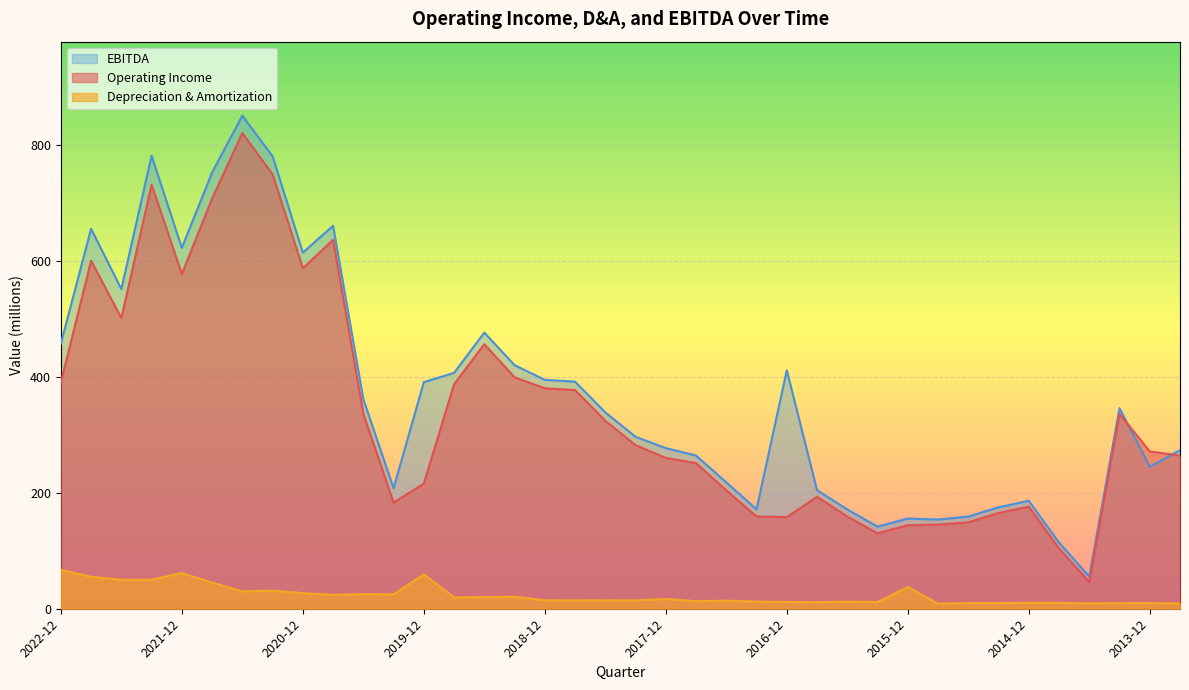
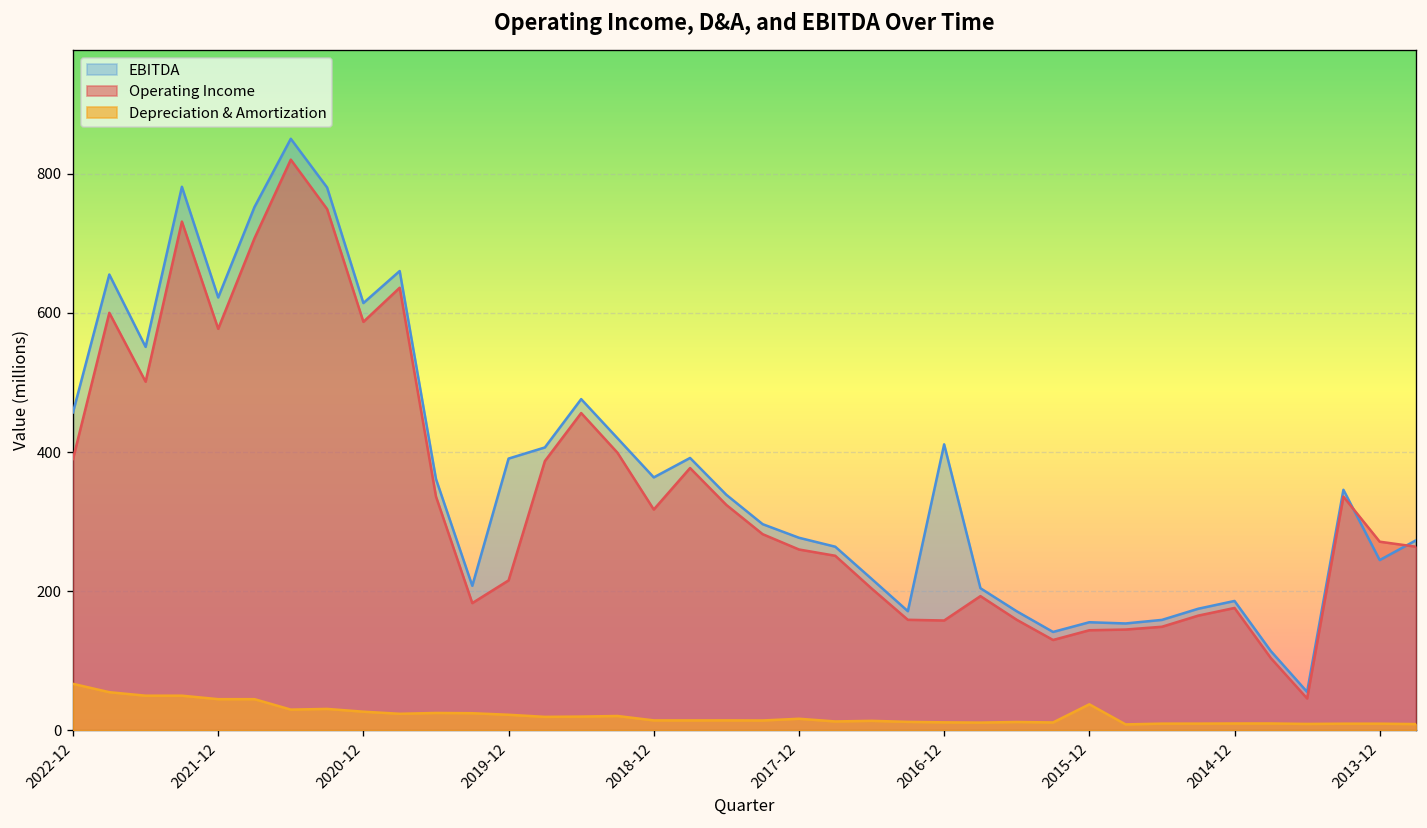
Depreciation & Amortization, 2021-12: 60 -> 50
Depreciation & Amortization, 2019-12: 60 -> 20
EBITDA, 2018-12: 390 -> 360
Operating Income, 2018-12: 380 -> 320
